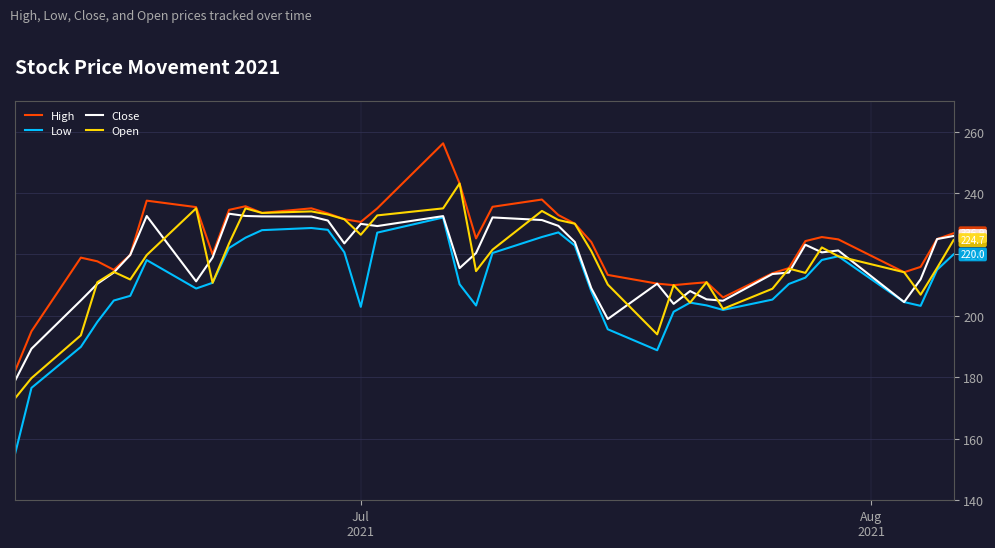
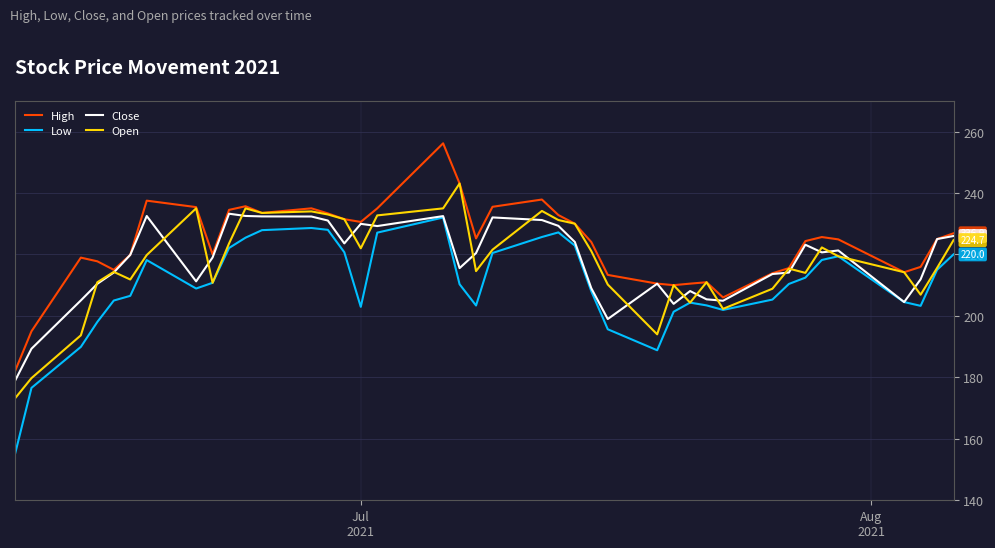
Open, Jul 2021: 226 -> 222
